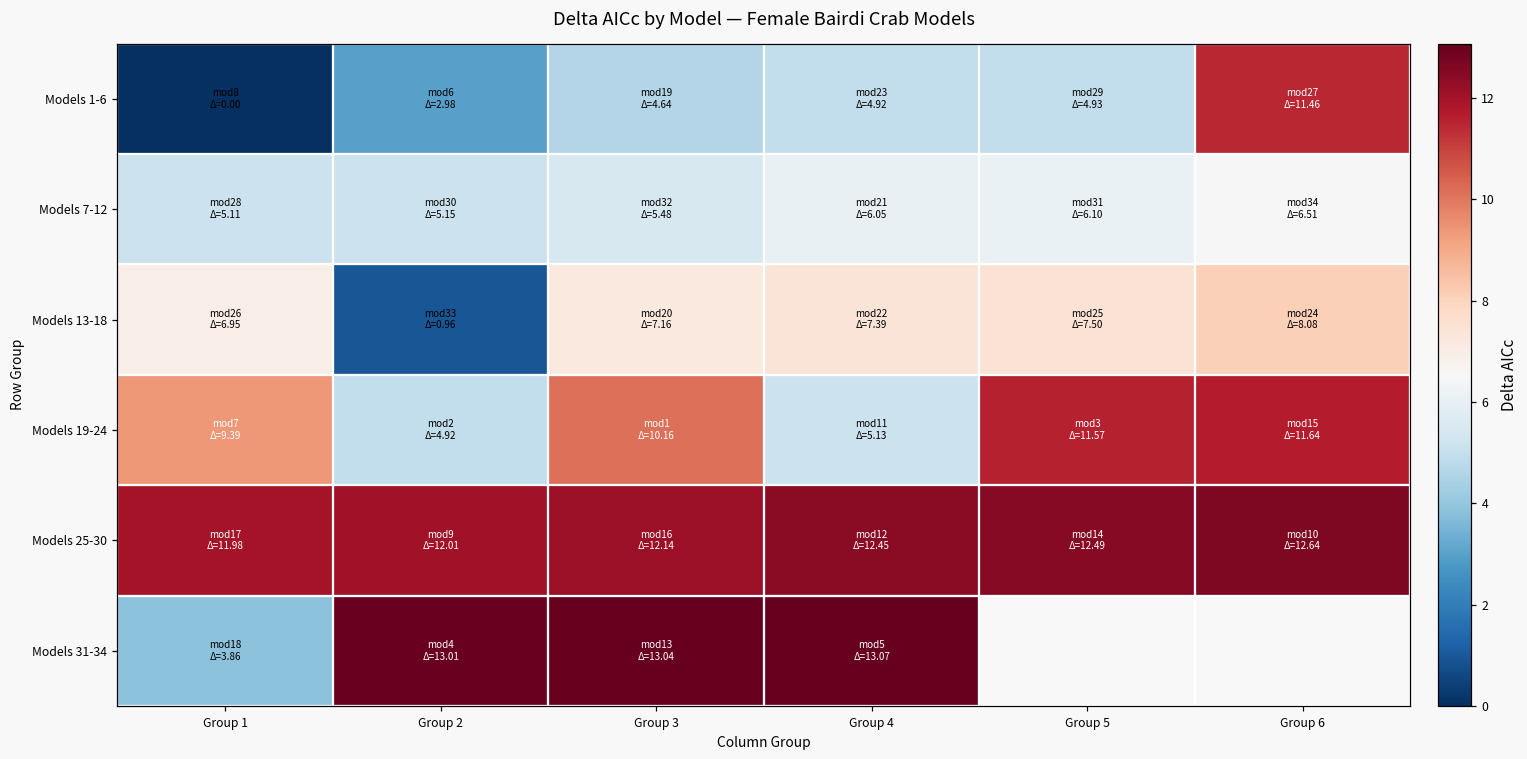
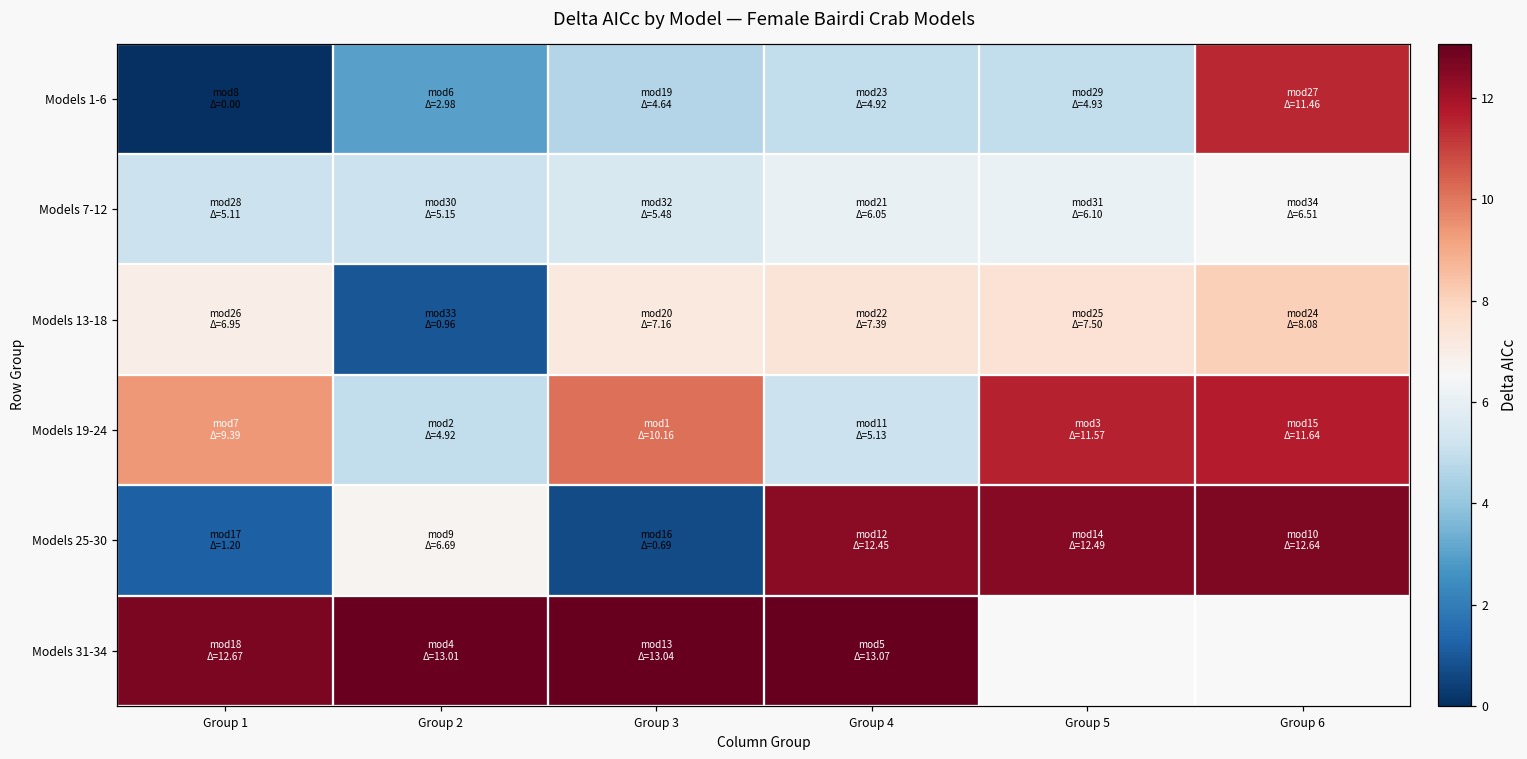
Models 25-30, Group 1: 11.98 -> 1.20
Models 25-30, Group 2: 12.01 -> 6.69
Models 25-30, Group 3: 12.14 -> 0.69
Models 31-34, Group 1: 3.86 -> 12.67
